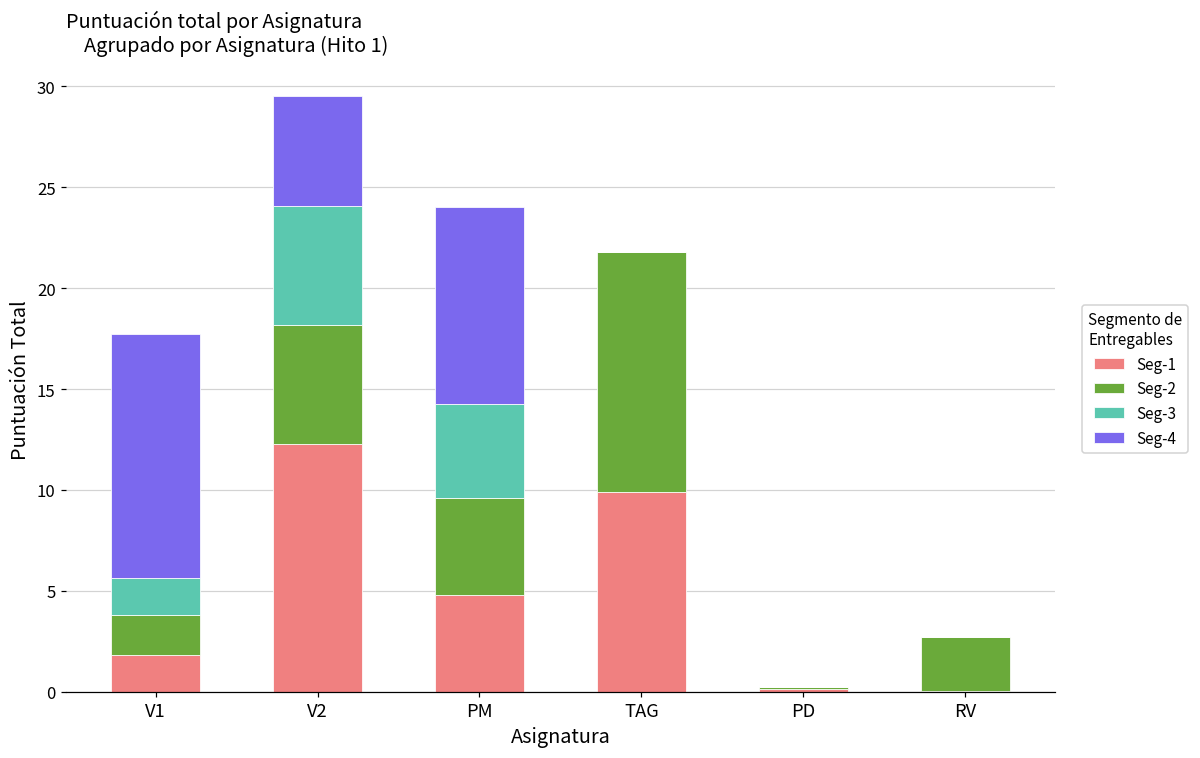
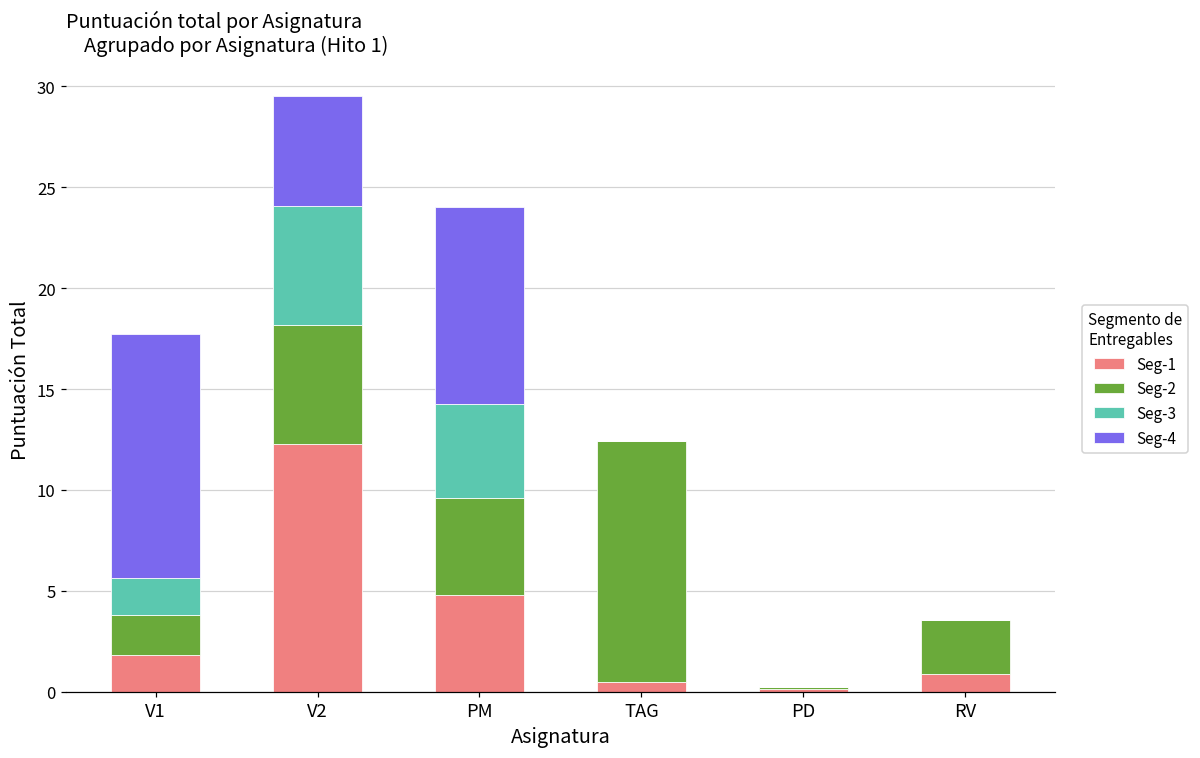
Seg-1, TAG: 9.9 -> 0.5
Seg-1, RV: 0.0 -> 0.9
